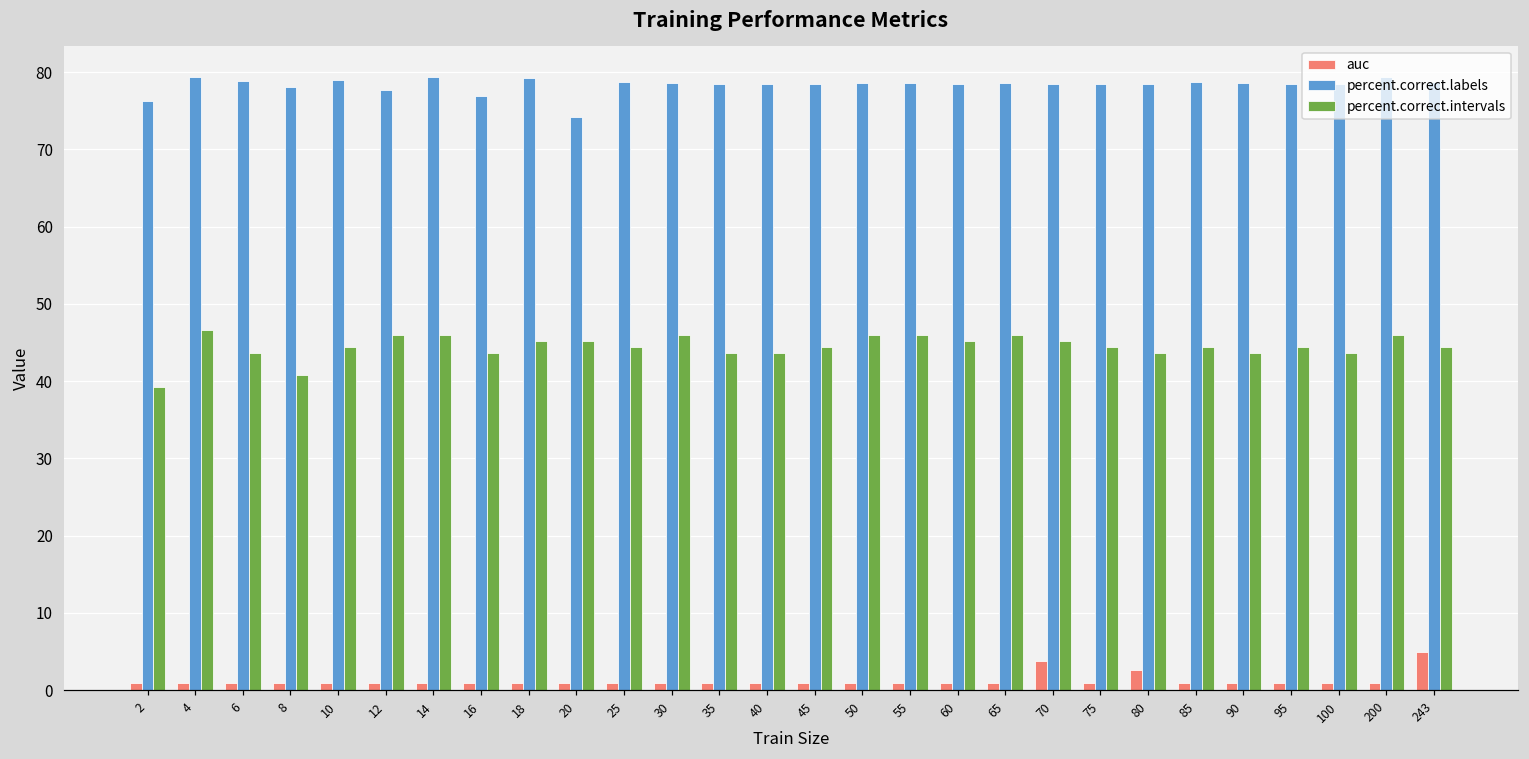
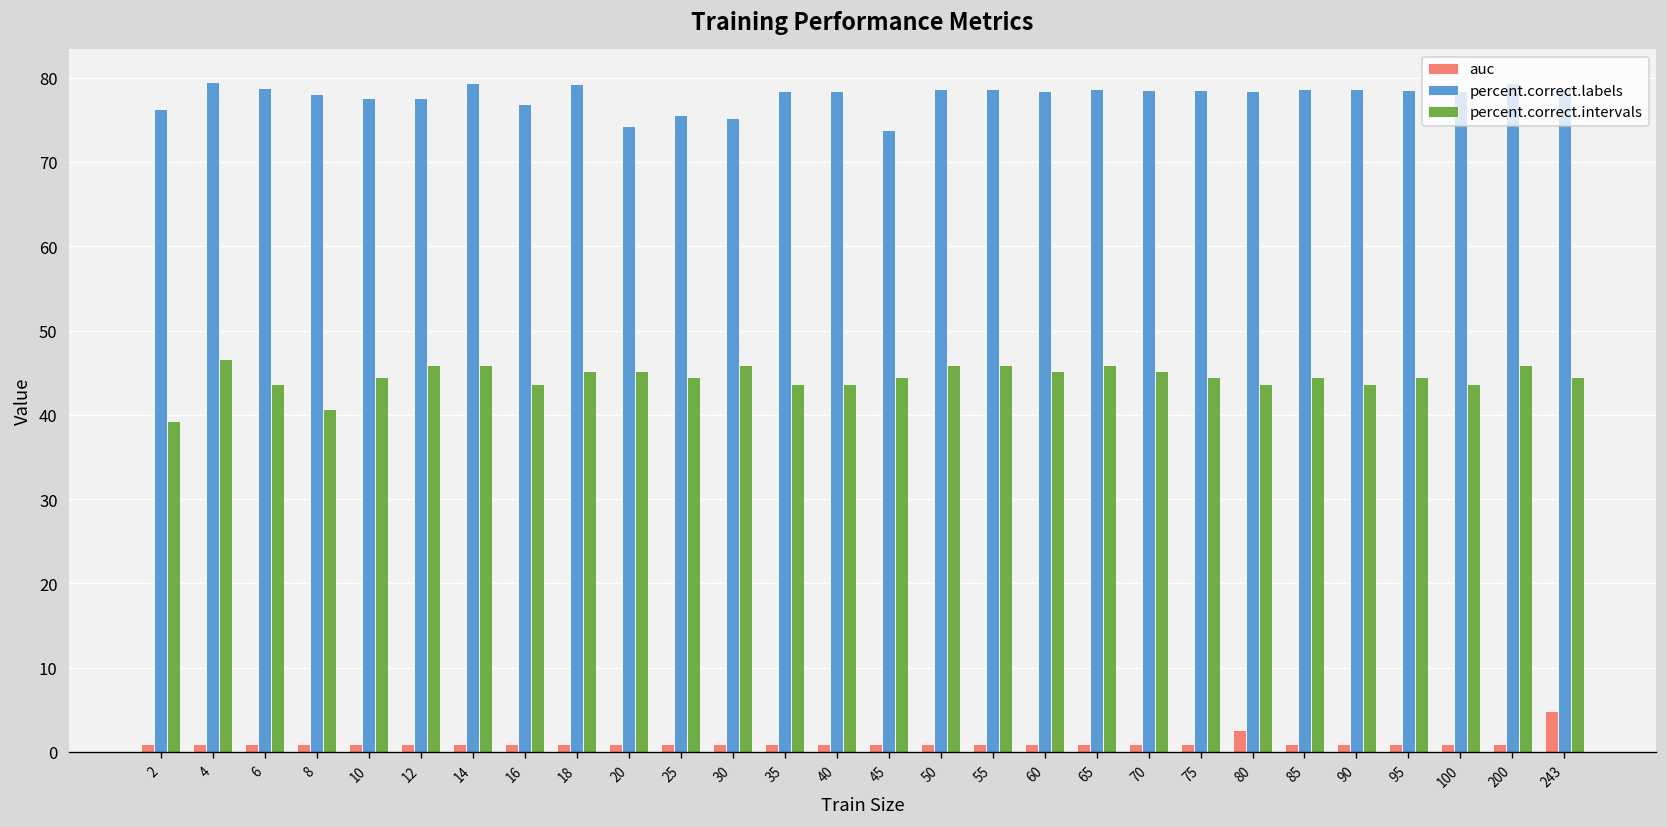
percent.correct.labels, 10: 79 -> 78
percent.correct.labels, 25: 79 -> 76
percent.correct.labels, 30: 79 -> 75
percent.correct.labels, 45: 78 -> 74
auc, 70: 4 -> 1
